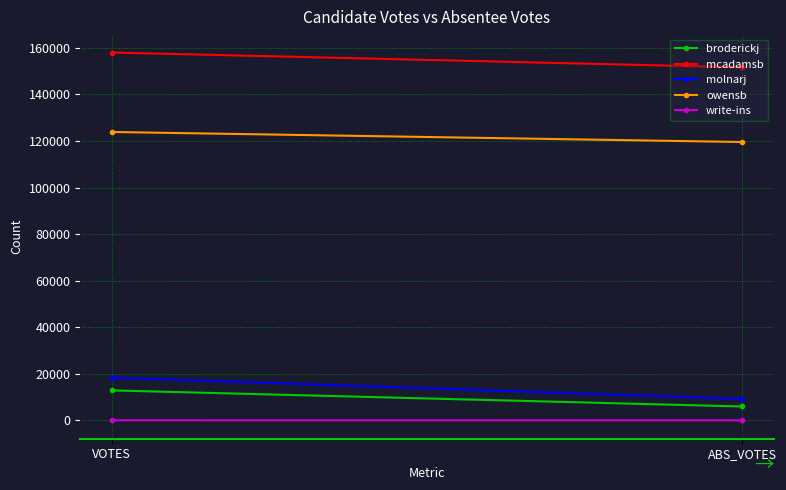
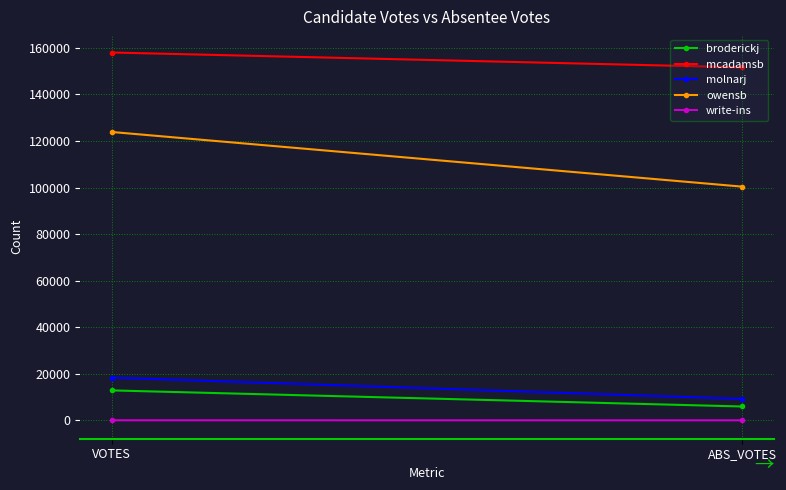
owensb, ABS_VOTES: 120000 -> 100000
